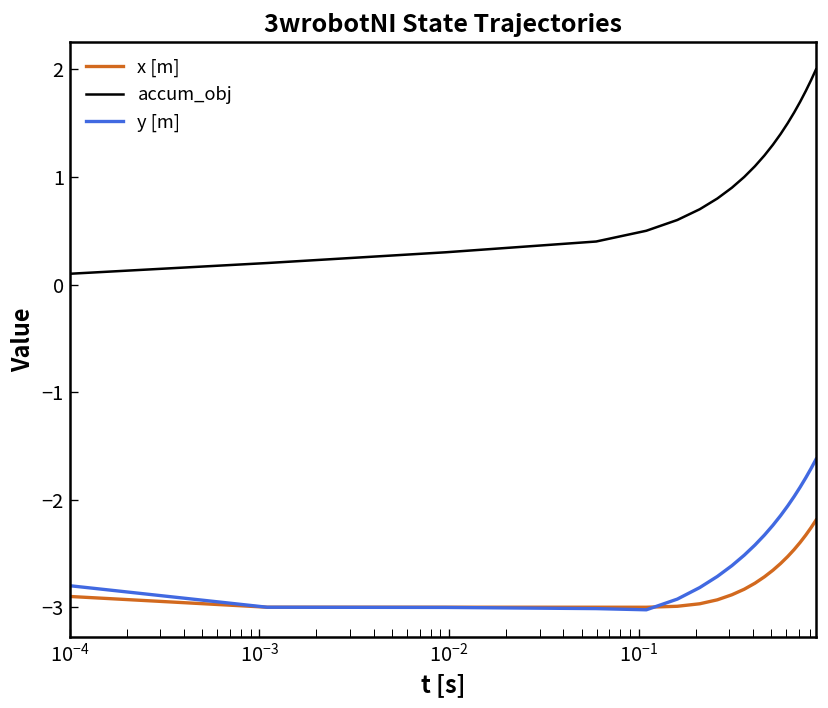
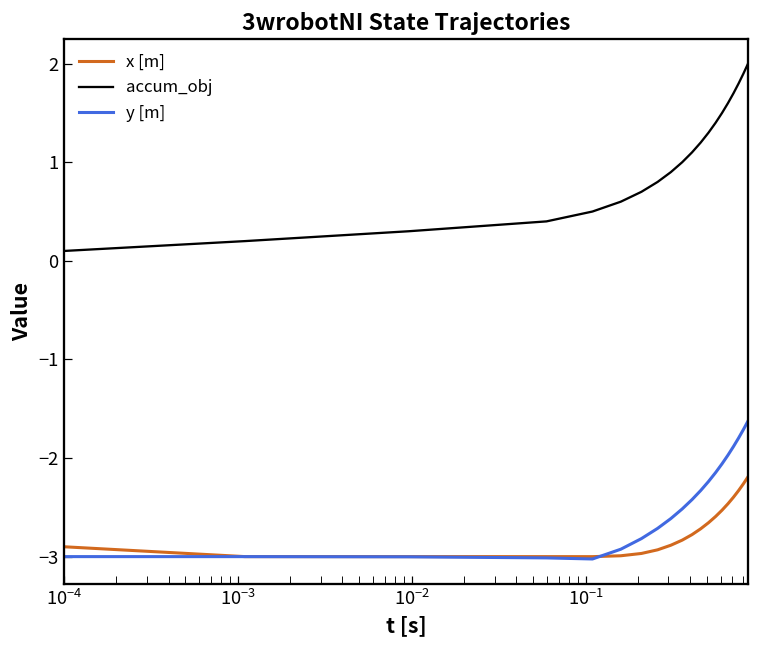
y [m], 10^-4: -2.8 -> -3.0
